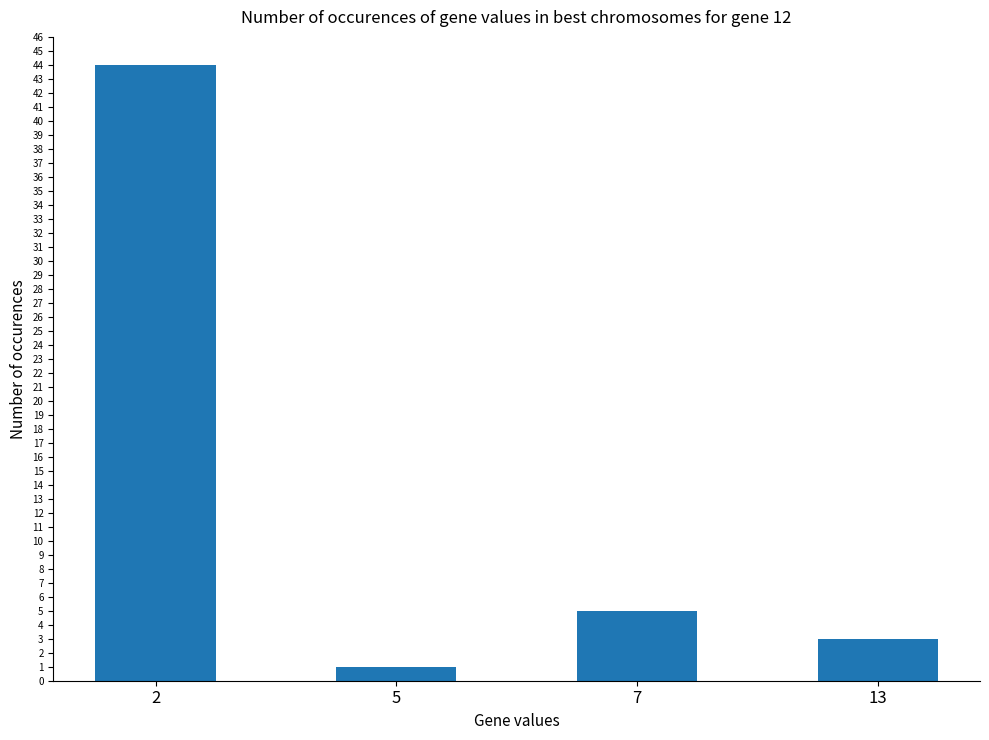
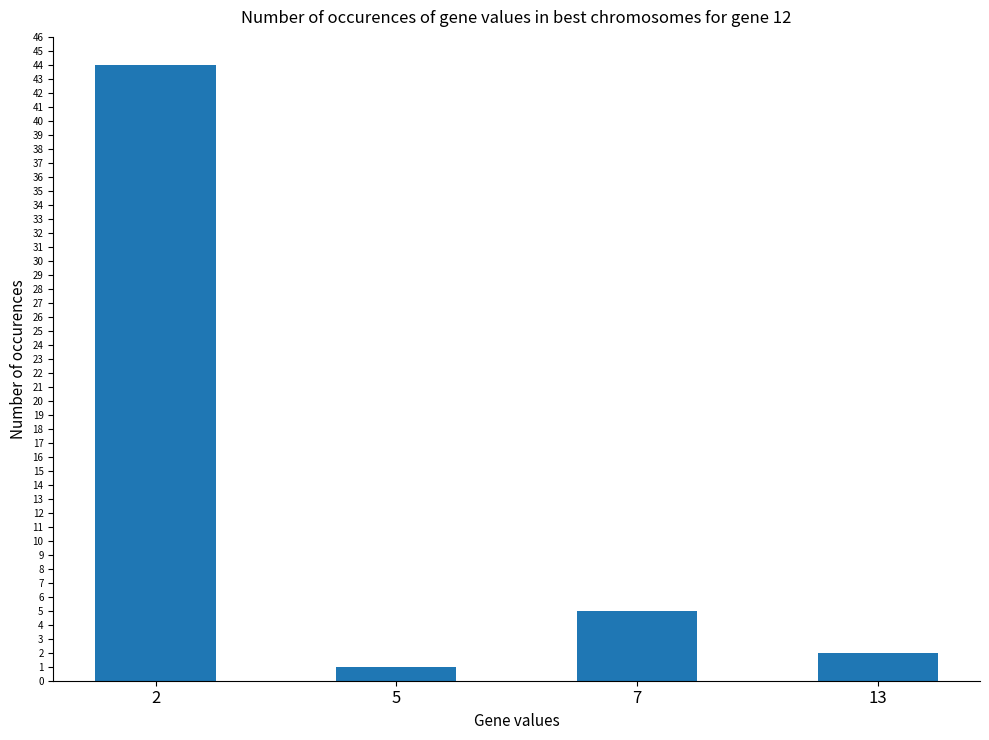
13: 3 -> 2
